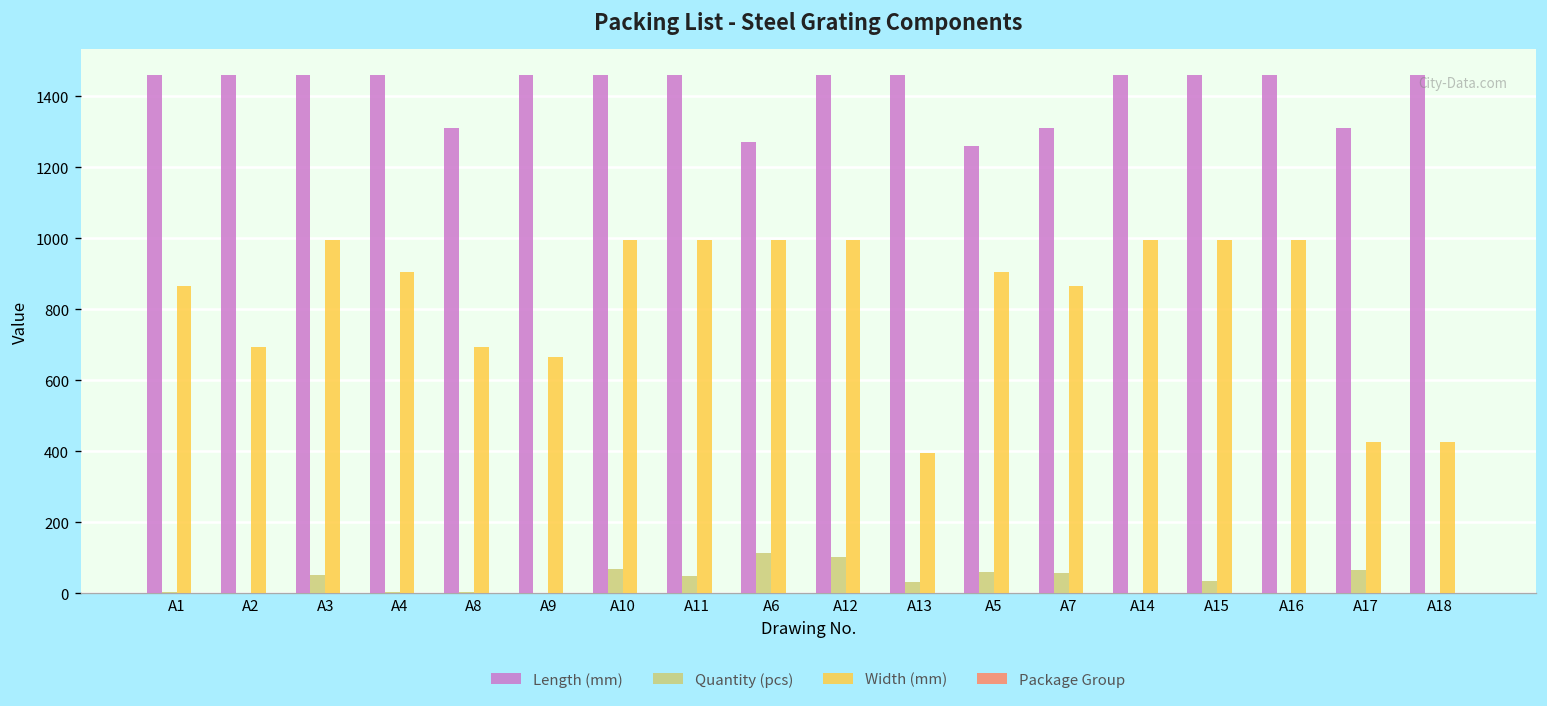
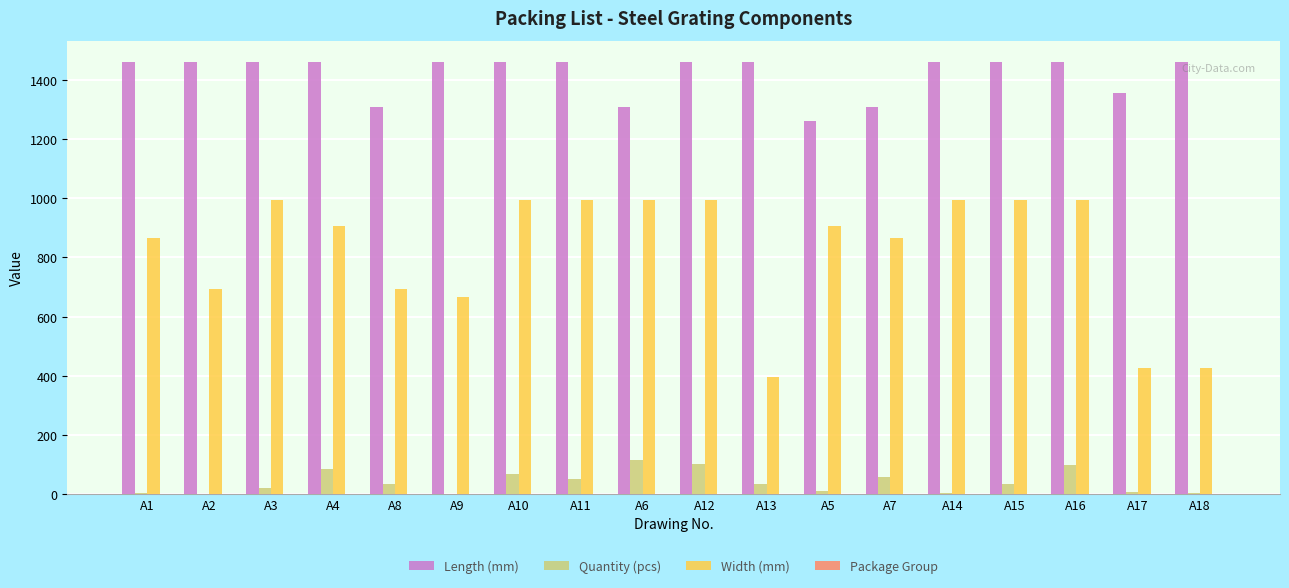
Quantity (pcs), A3: 50 -> 20
Quantity (pcs), A4: 0 -> 90
Quantity (pcs), A8: 0 -> 30
Length (mm), A6: 1270 -> 1310
Quantity (pcs), A5: 60 -> 10
Quantity (pcs), A16: 0 -> 100
Length (mm), A17: 1310 -> 1360
Quantity (pcs), A17: 70 -> 10
